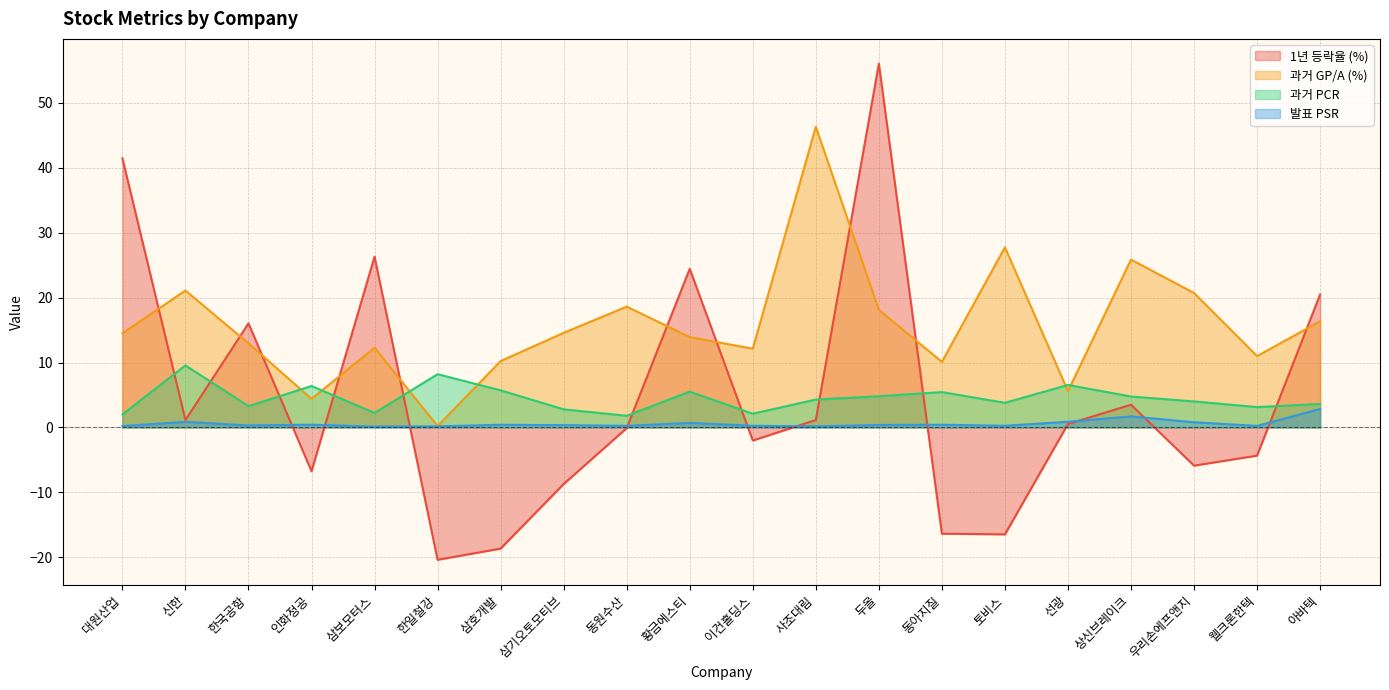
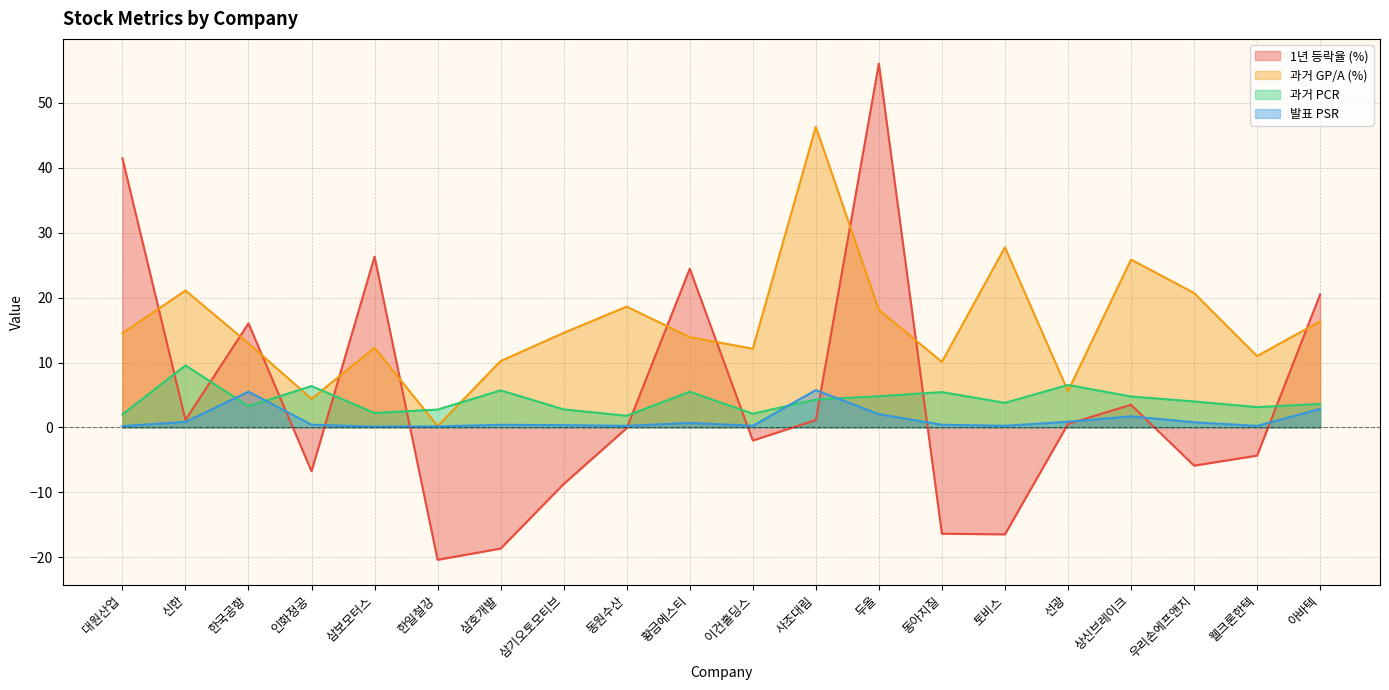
발표 PSR, 한국공항: 0 -> 6
과거 PCR, 한일철강: 8 -> 3
발표 PSR, 사조대림: 0 -> 6
발표 PSR, 두올: 0 -> 2
